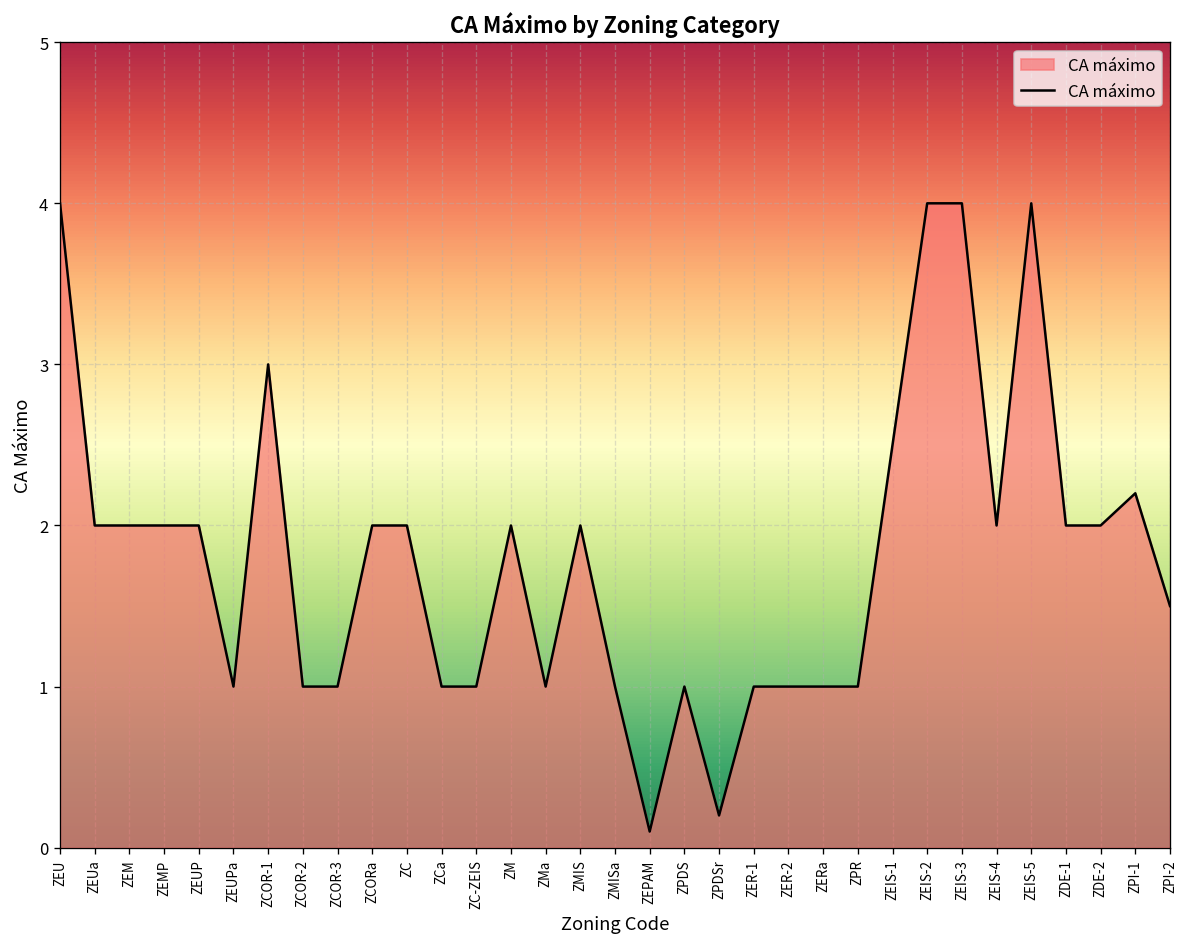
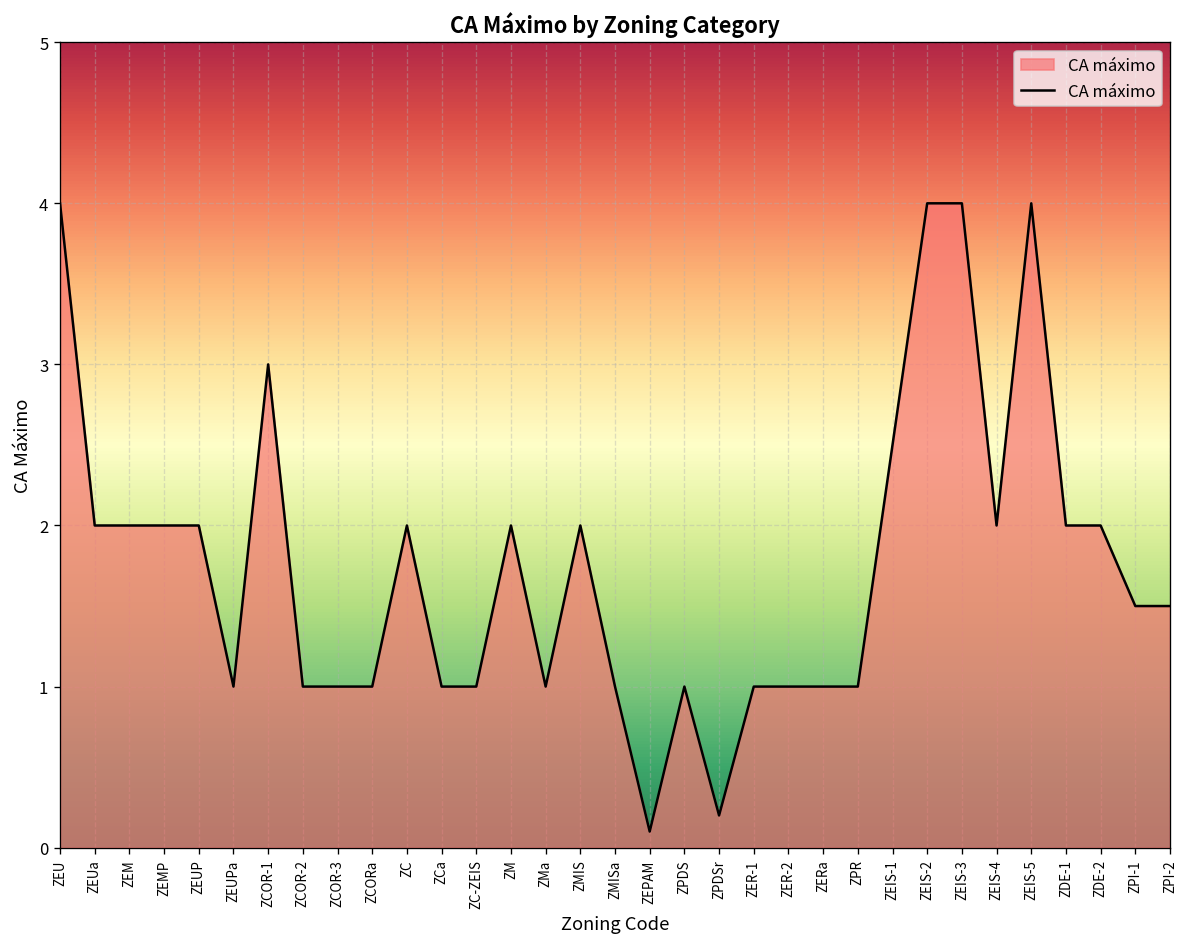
ZCORa: 2 -> 1
ZPI-1: 2.2 -> 1.5
